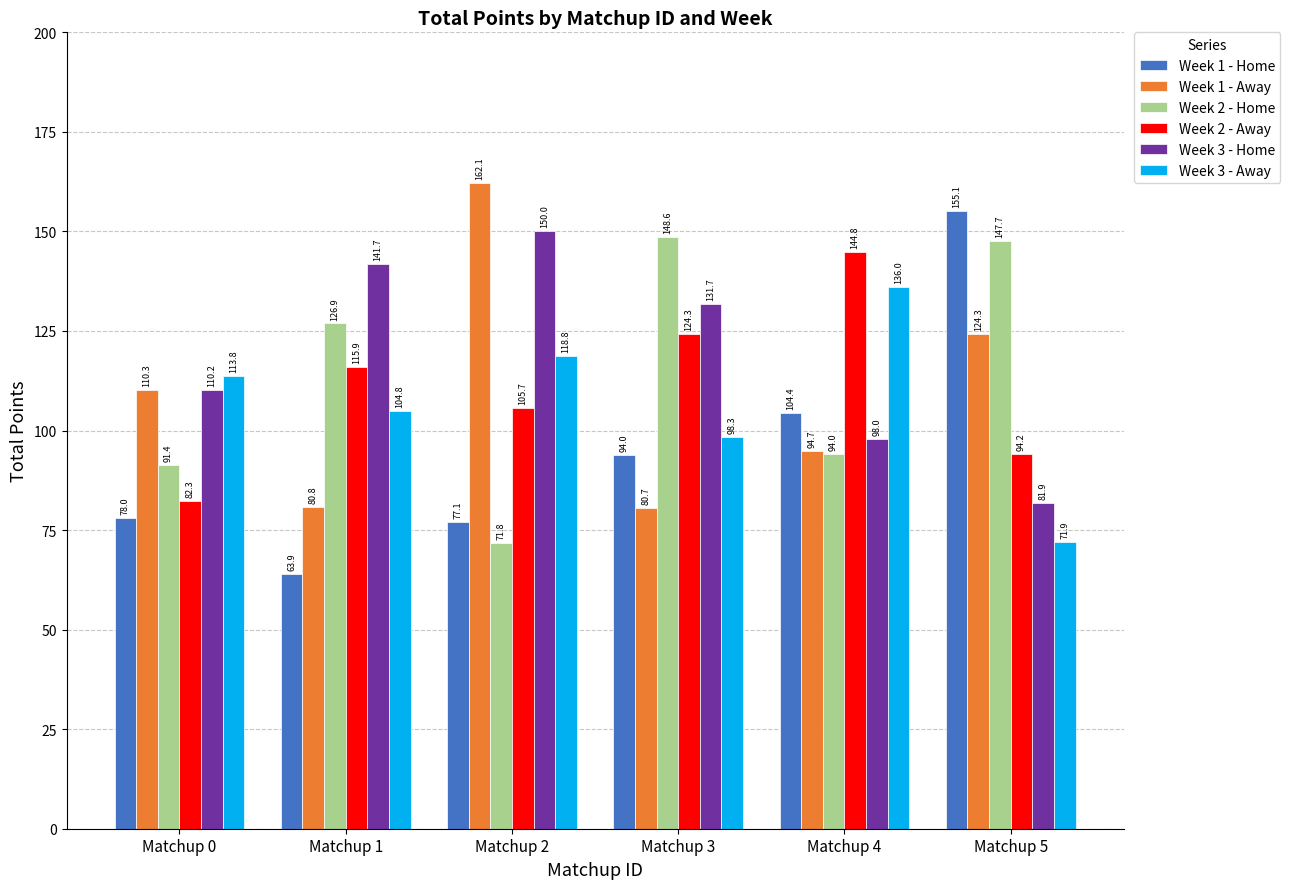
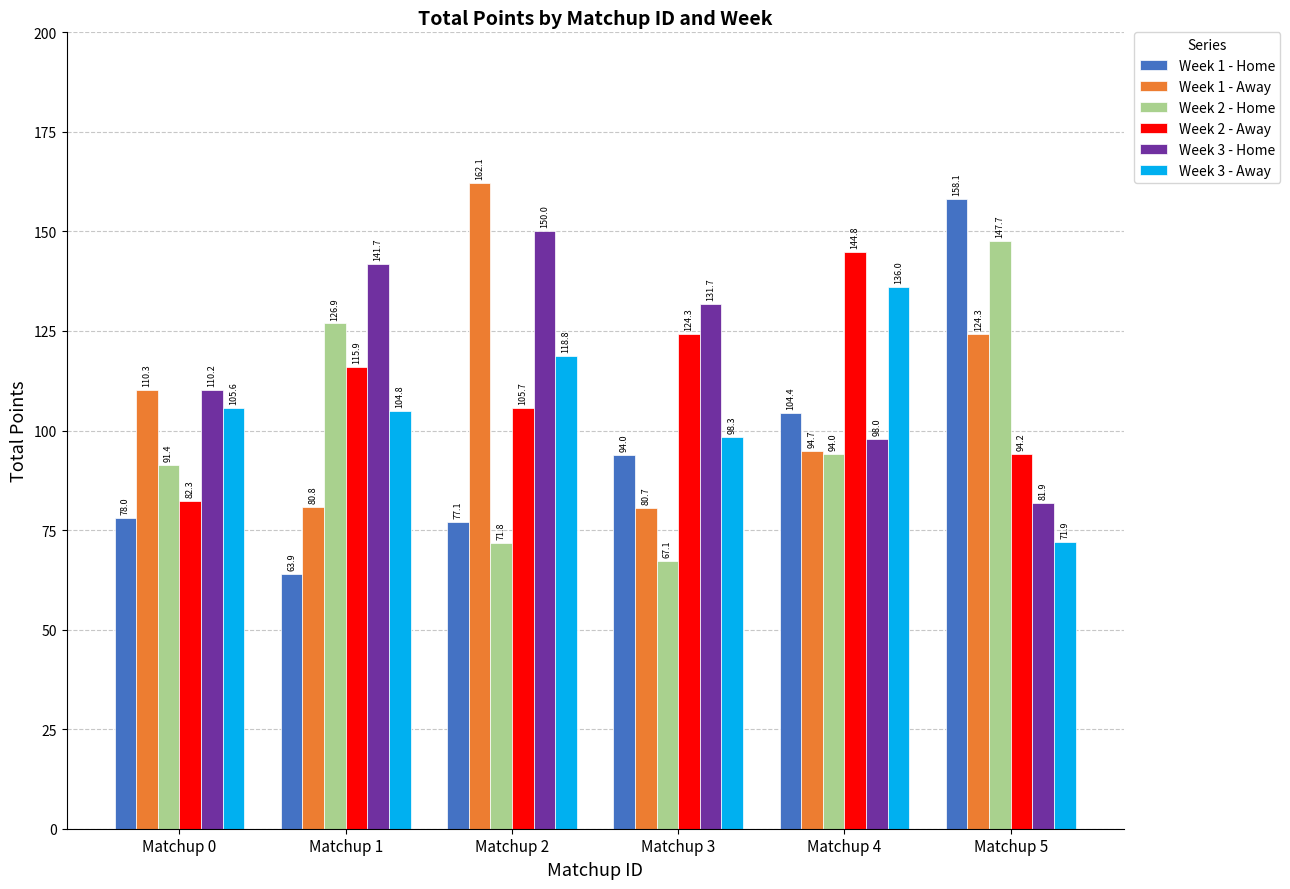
Week 3 - Away, Matchup 0: 113.8 -> 105.6
Week 2 - Home, Matchup 3: 148.6 -> 67.1
Week 1 - Home, Matchup 5: 155.1 -> 158.1
